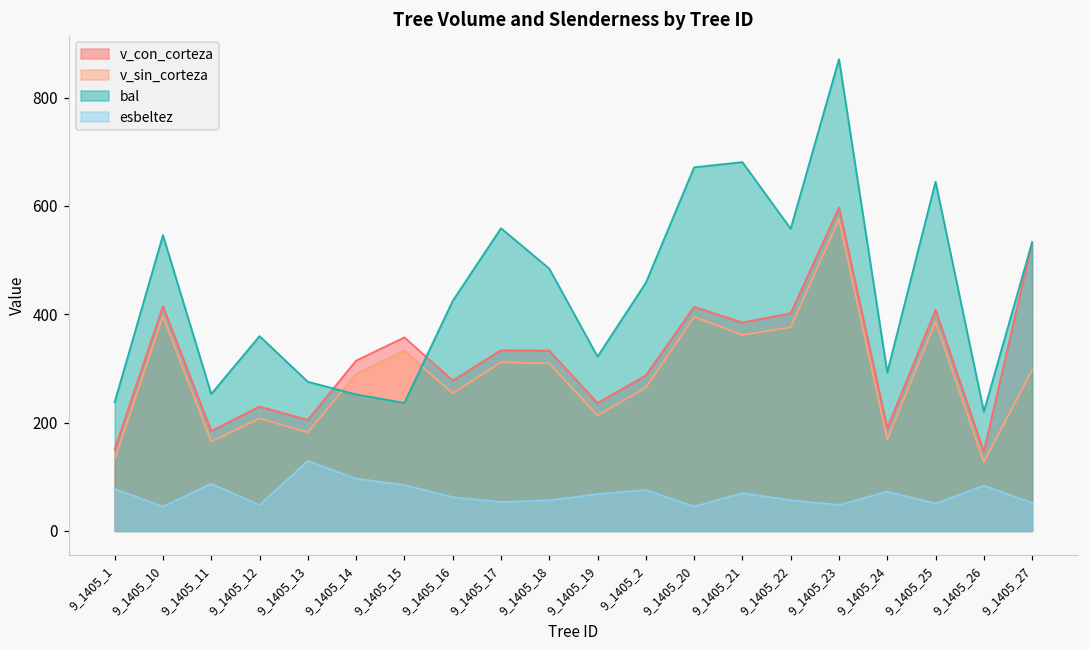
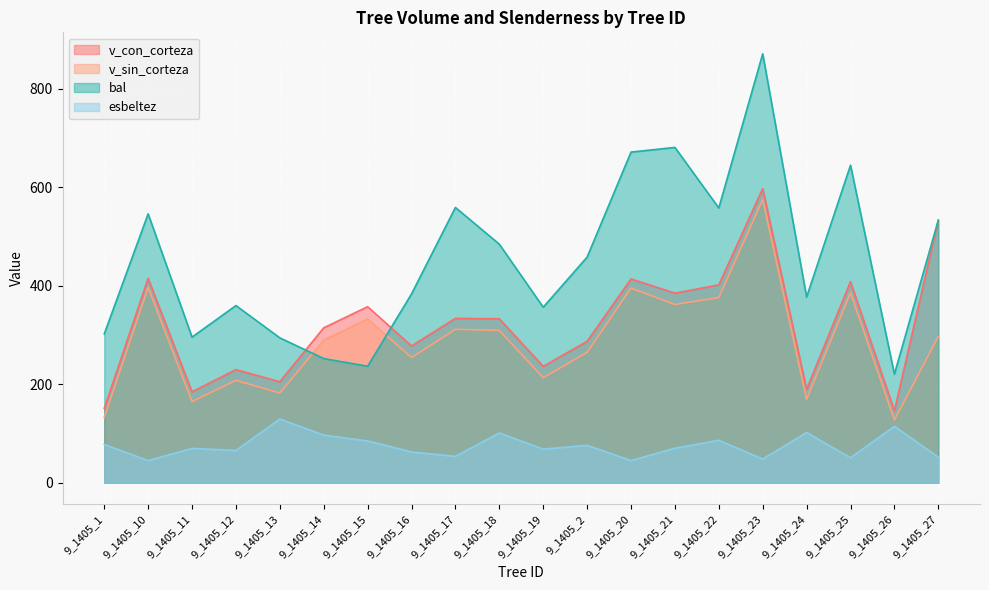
bal, 9_1405_1: 240 -> 300
bal, 9_1405_11: 250 -> 300
esbeltez, 9_1405_11: 90 -> 70
esbeltez, 9_1405_12: 50 -> 70
bal, 9_1405_13: 280 -> 290
bal, 9_1405_16: 420 -> 380
esbeltez, 9_1405_18: 60 -> 100
bal, 9_1405_19: 320 -> 360
esbeltez, 9_1405_22: 60 -> 90
bal, 9_1405_24: 290 -> 380
esbeltez, 9_1405_24: 70 -> 100
esbeltez, 9_1405_26: 80 -> 110
